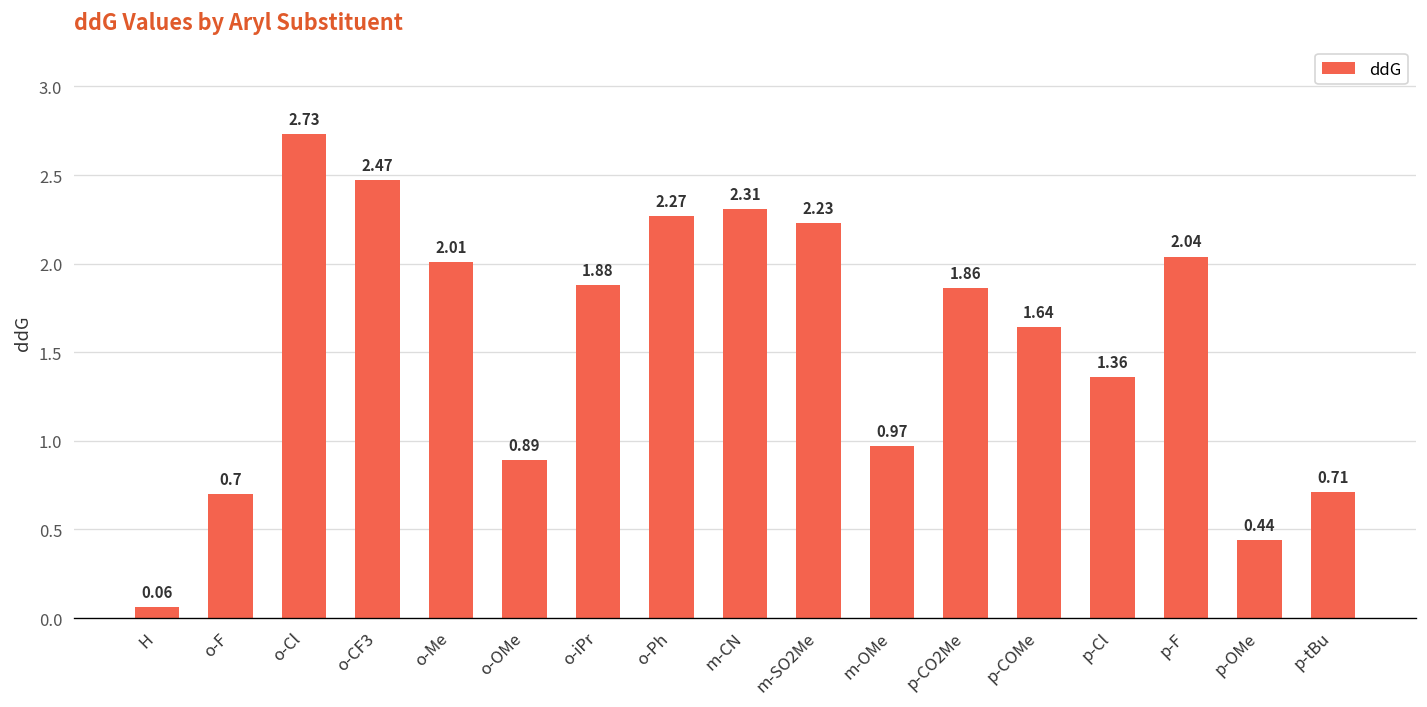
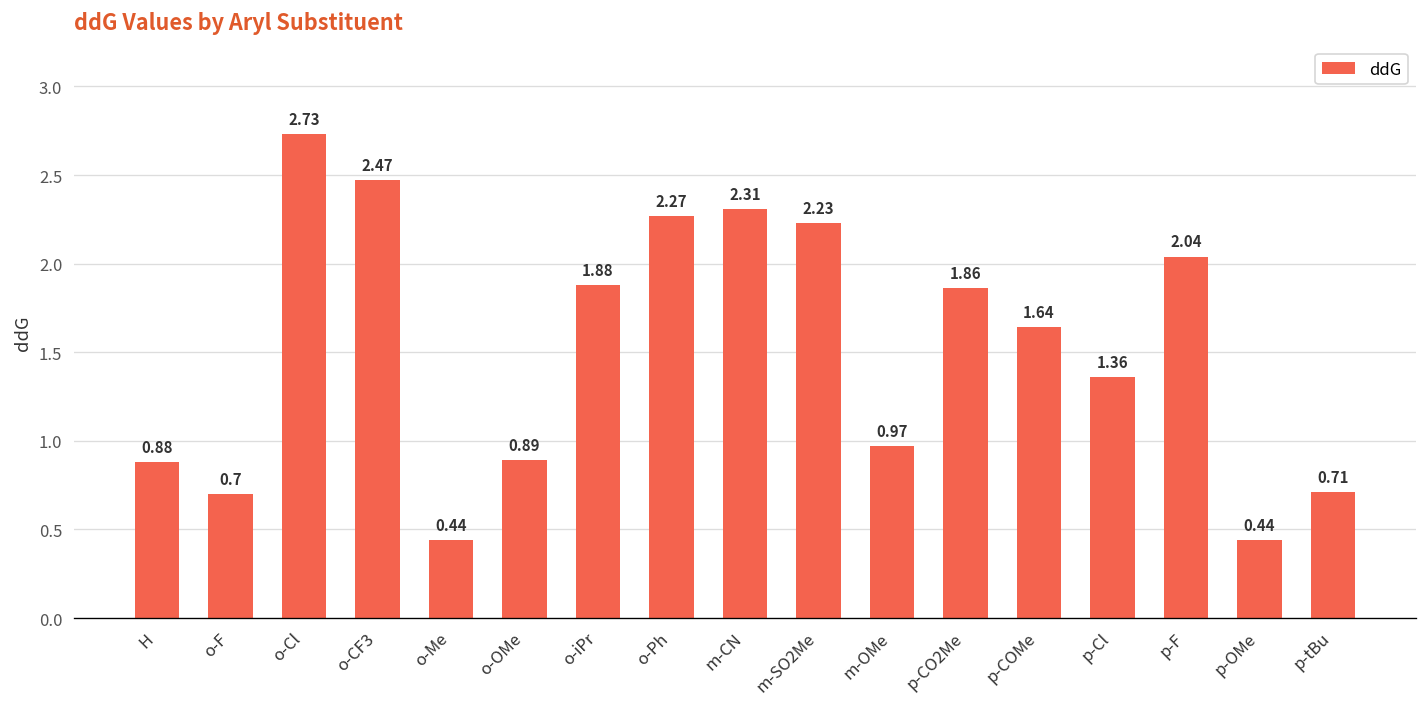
H: 0.06 -> 0.88
o-Me: 2.01 -> 0.44
